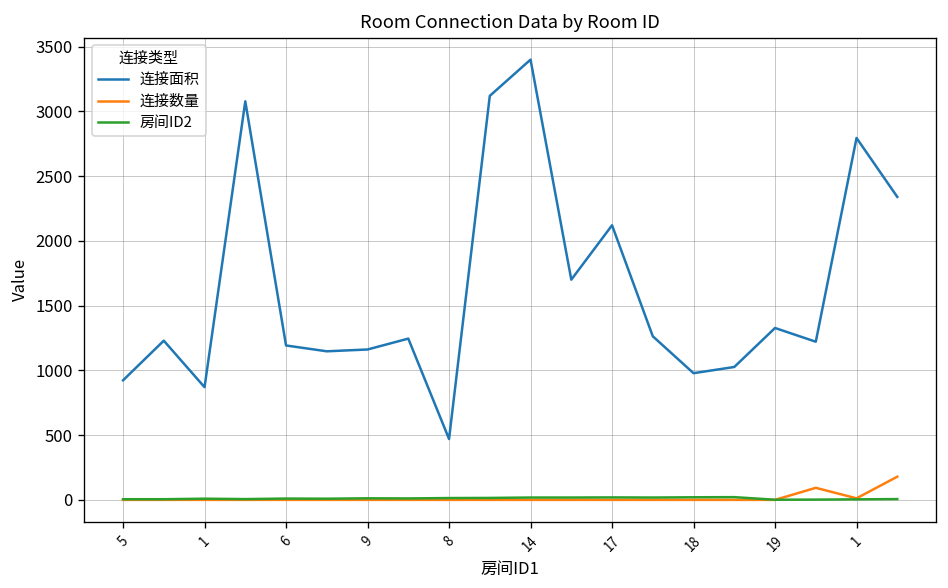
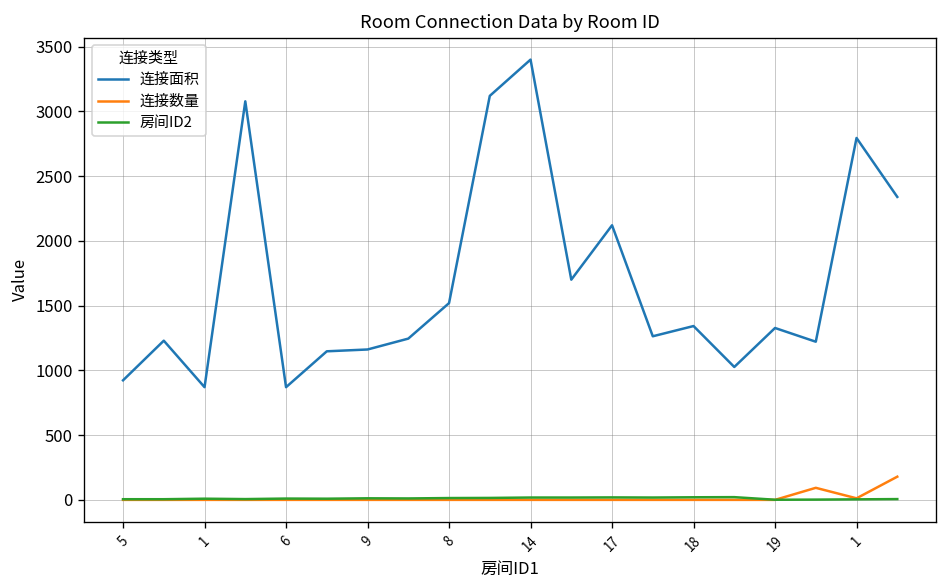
连接面积, 6: 1190 -> 870
连接面积, 8: 470 -> 1520
连接面积, 18: 980 -> 1340
